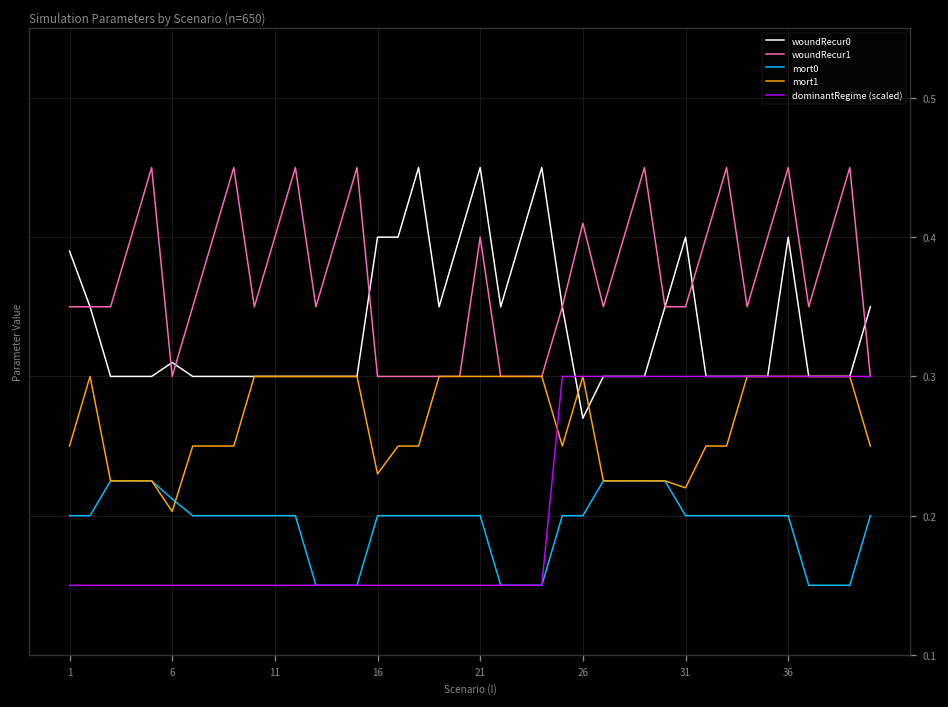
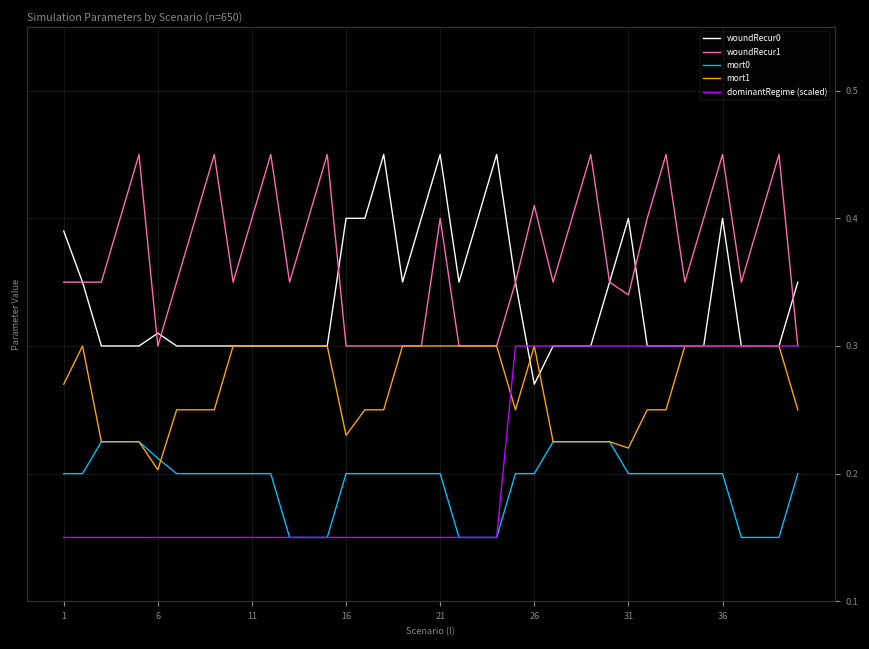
mort1, 1: 0.25 -> 0.27
woundRecur1, 31: 0.35 -> 0.34
